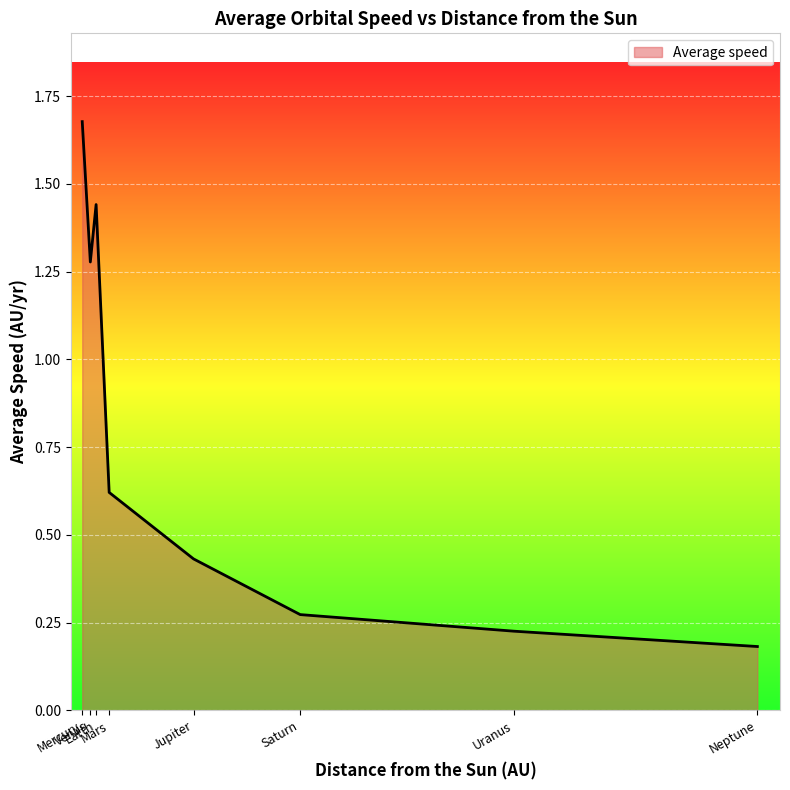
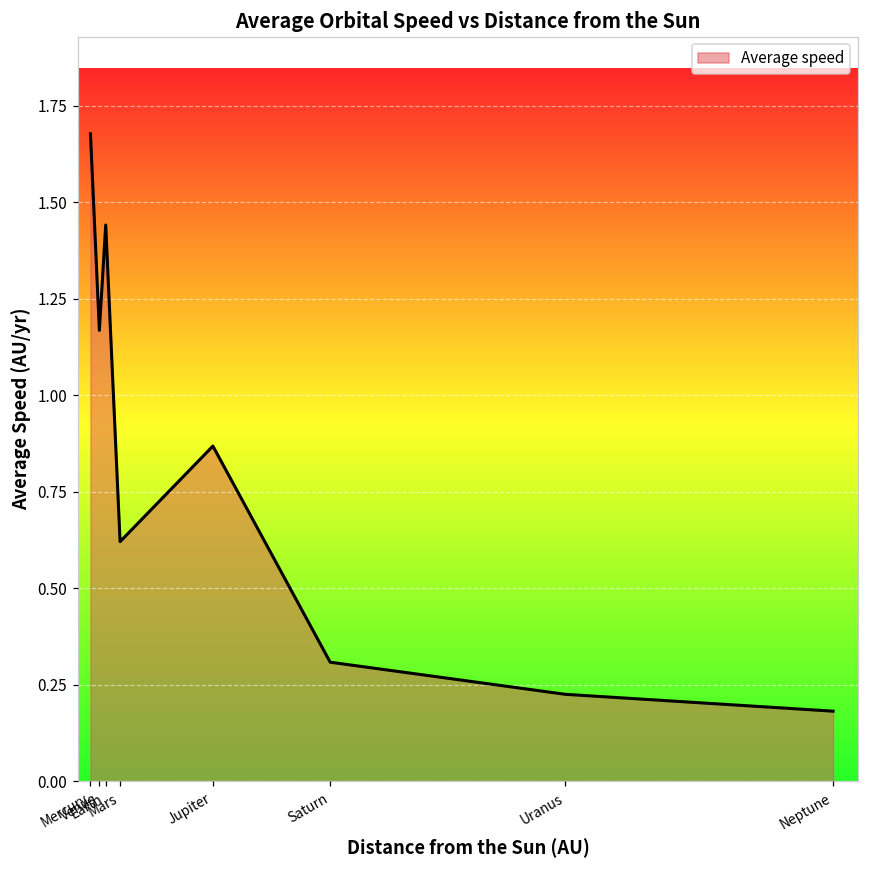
Venus: 1.28 -> 1.17
Jupiter: 0.43 -> 0.87
Saturn: 0.27 -> 0.31
